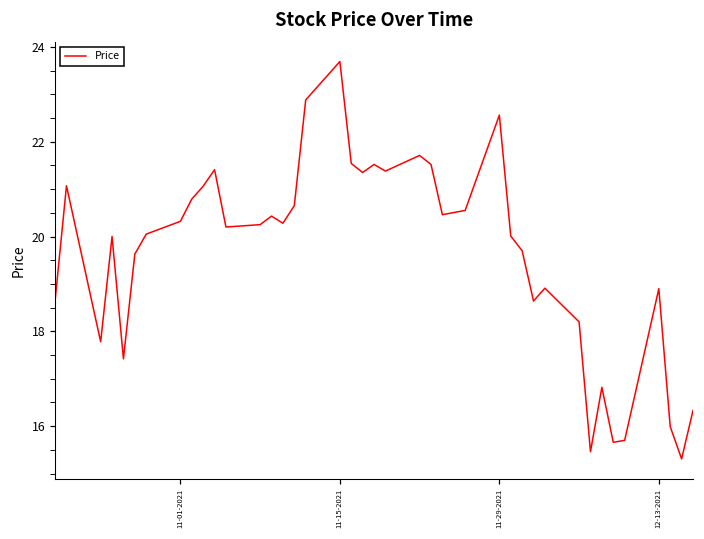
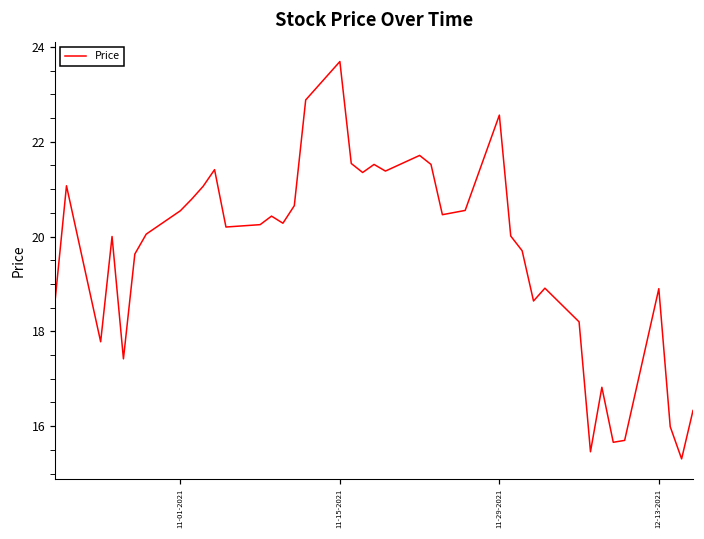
11-01-2021: 20.3 -> 20.5
